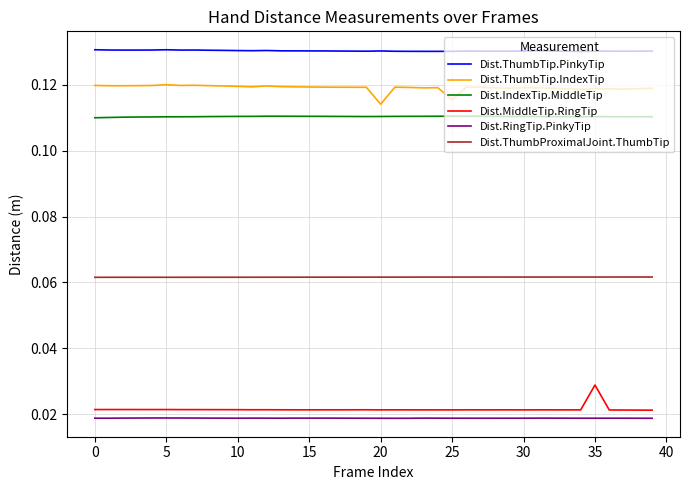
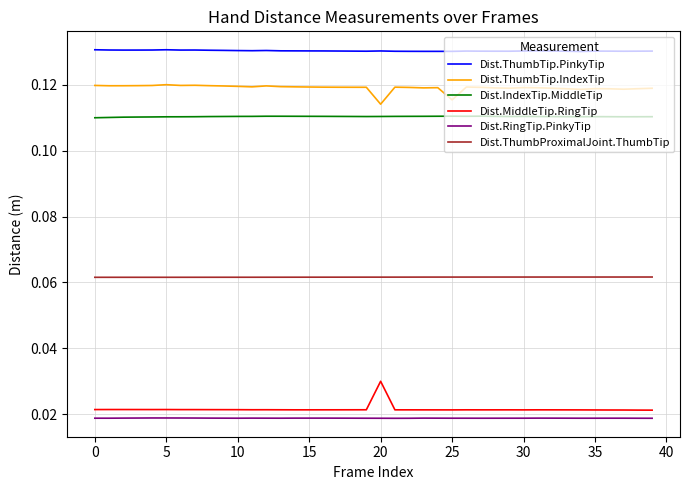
Dist.MiddleTip.RingTip, 20: 0.021 -> 0.030
Dist.MiddleTip.RingTip, 35: 0.029 -> 0.021
